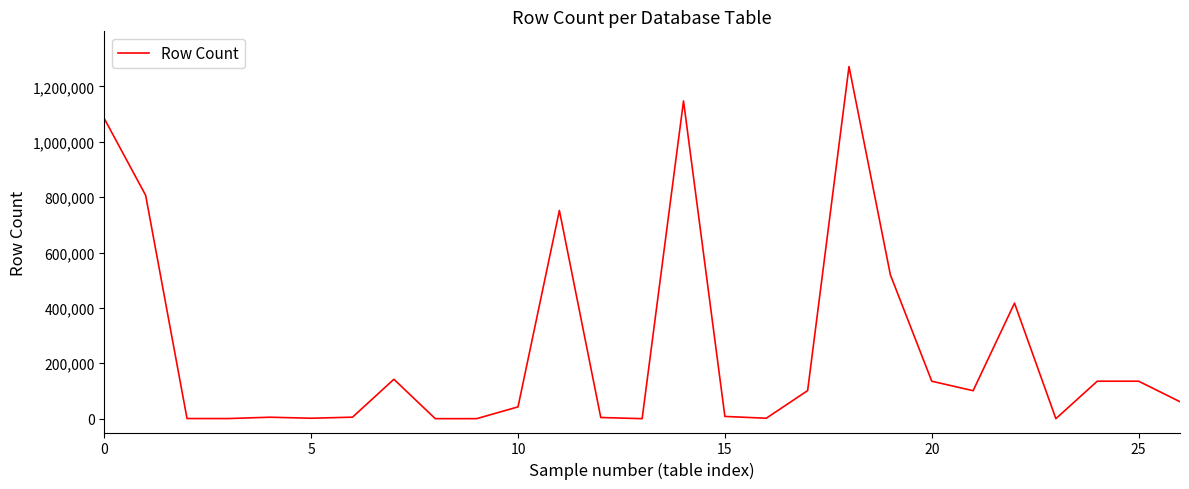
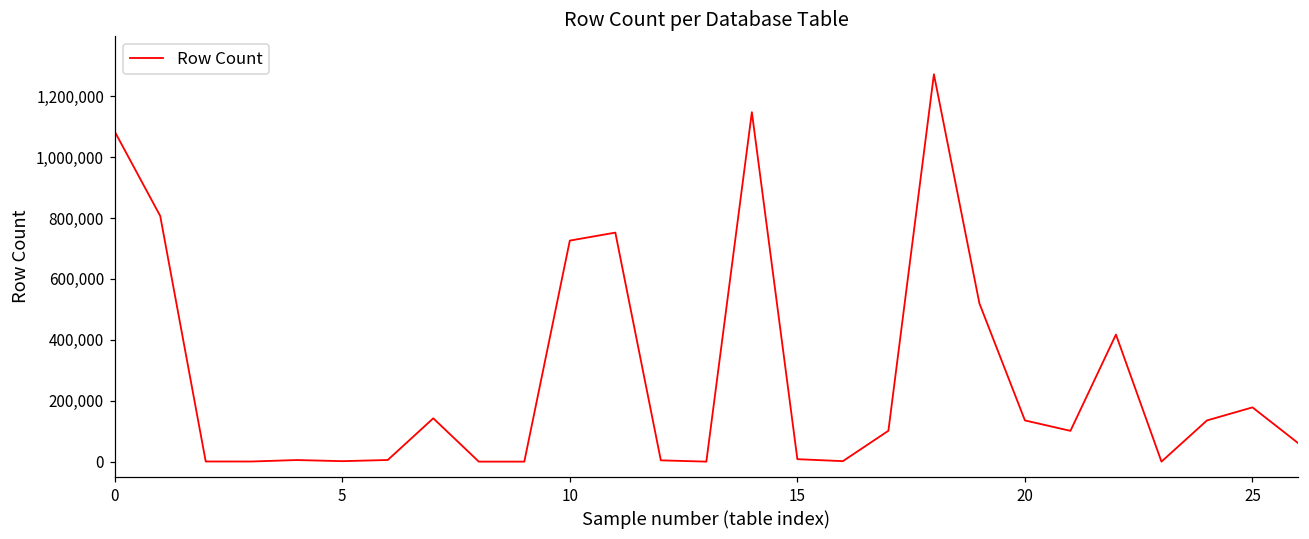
10: 40,000 -> 730,000
25: 140,000 -> 180,000
